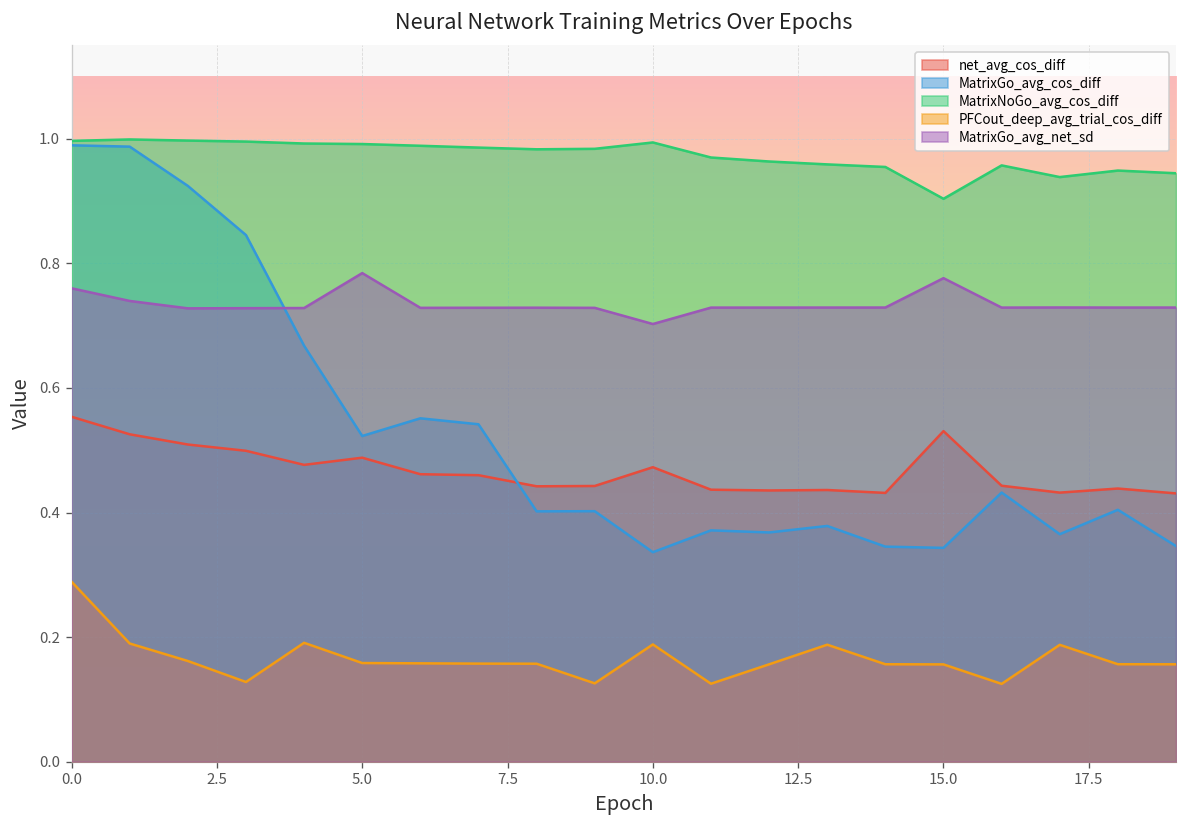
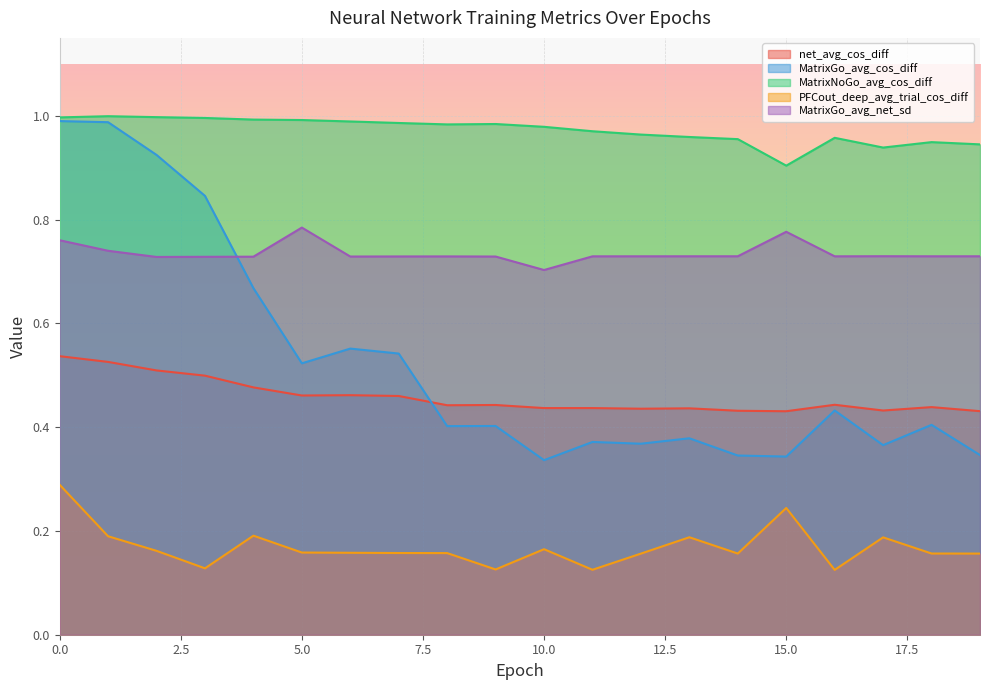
net_avg_cos_diff, 0.0: 0.55 -> 0.54
net_avg_cos_diff, 5.0: 0.49 -> 0.46
net_avg_cos_diff, 10.0: 0.47 -> 0.44
MatrixNoGo_avg_cos_diff, 10.0: 0.99 -> 0.98
PFCout_deep_avg_trial_cos_diff, 10.0: 0.19 -> 0.16
net_avg_cos_diff, 15.0: 0.53 -> 0.43
PFCout_deep_avg_trial_cos_diff, 15.0: 0.16 -> 0.24
